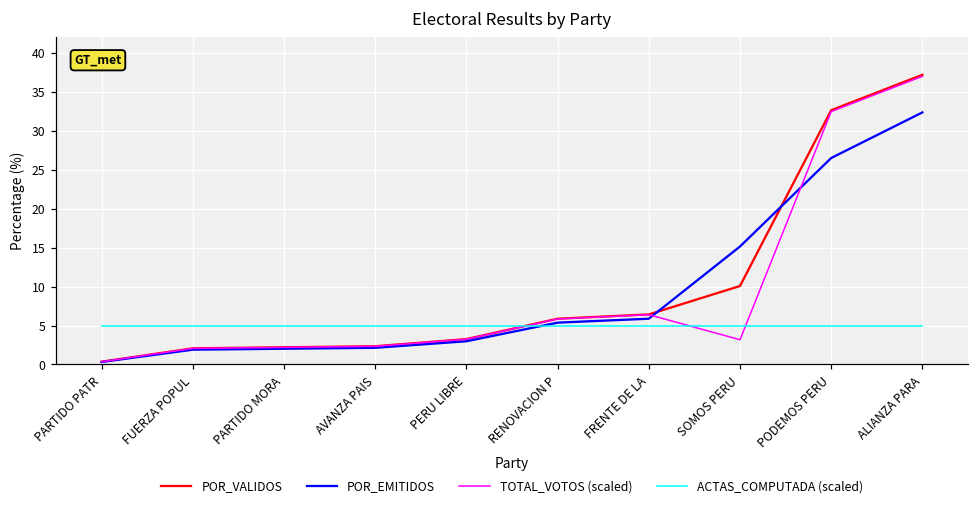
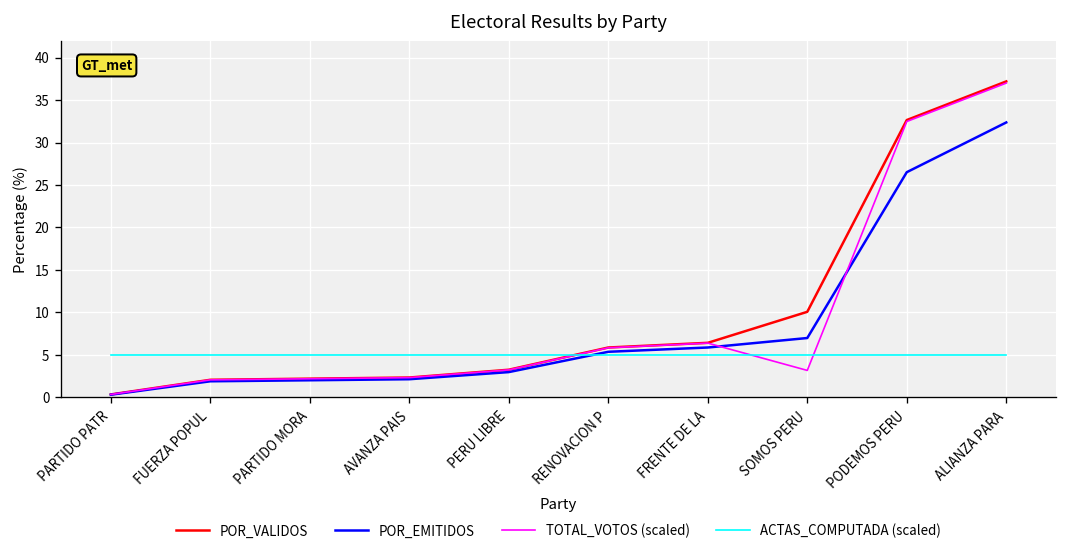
POR_EMITIDOS, SOMOS PERU: 15 -> 7
